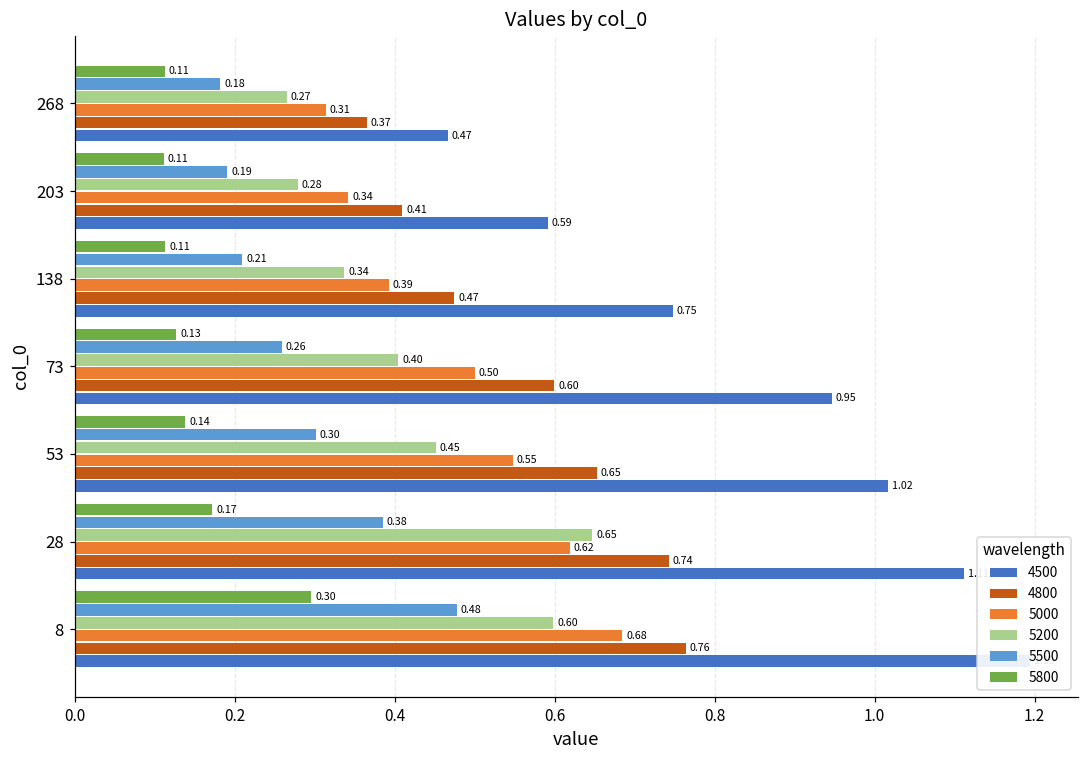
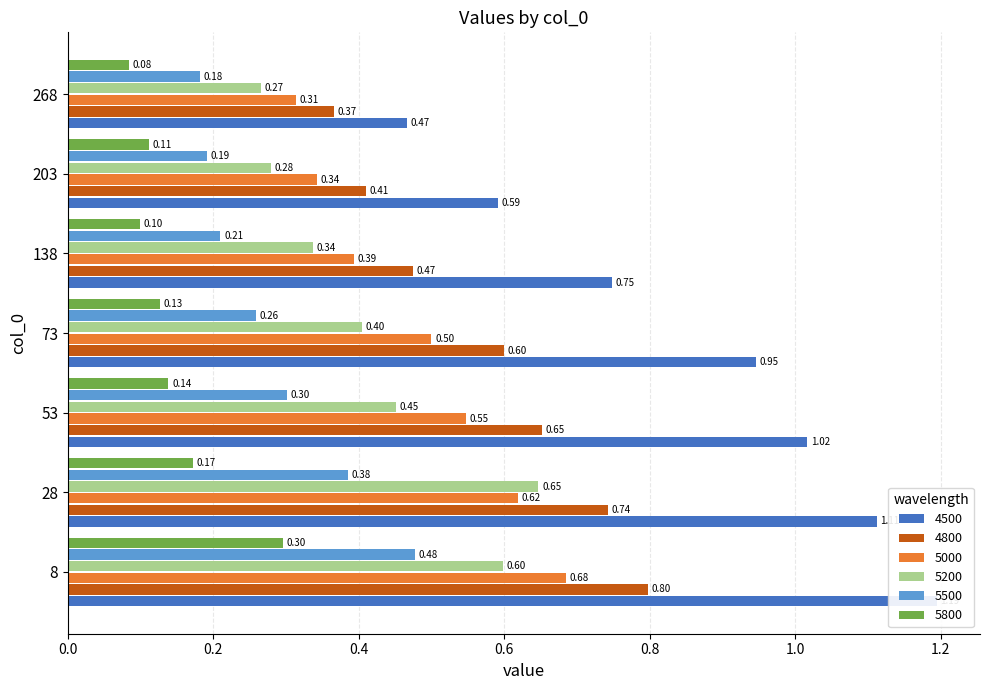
5800, 268: 0.11 -> 0.08
5800, 138: 0.11 -> 0.10
4800, 8: 0.76 -> 0.80
